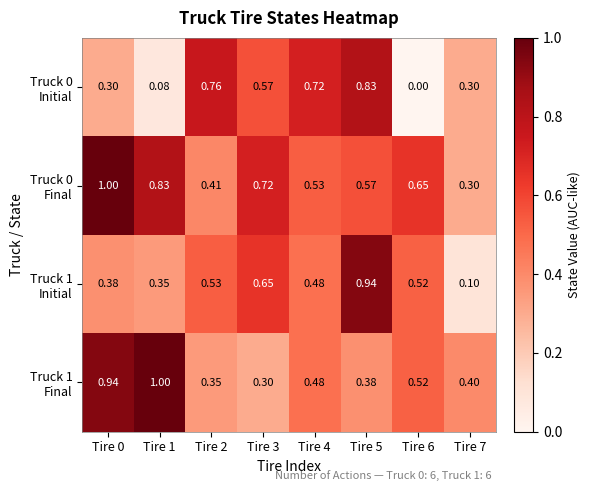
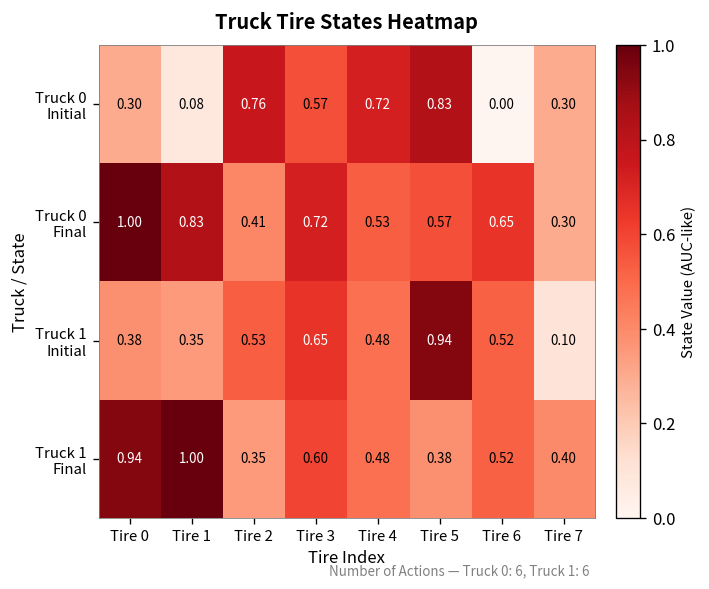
Truck 1 Final, Tire 3: 0.30 -> 0.60
